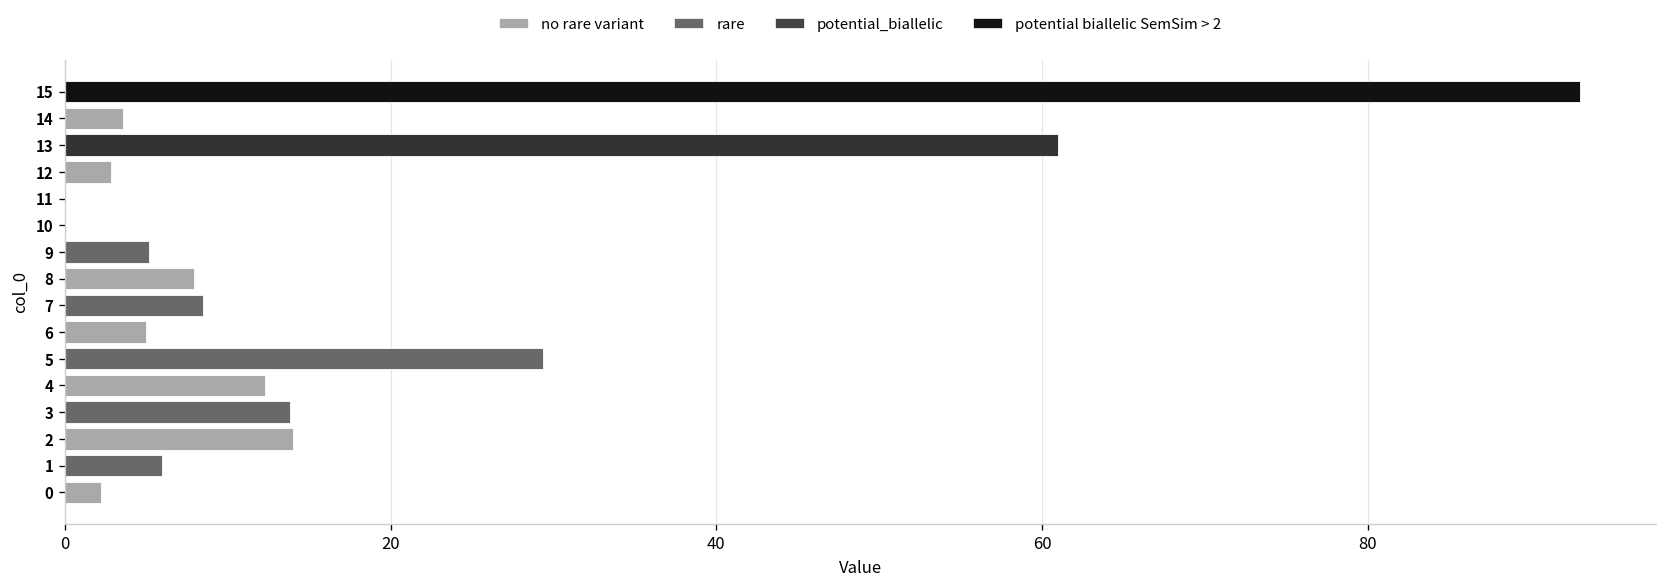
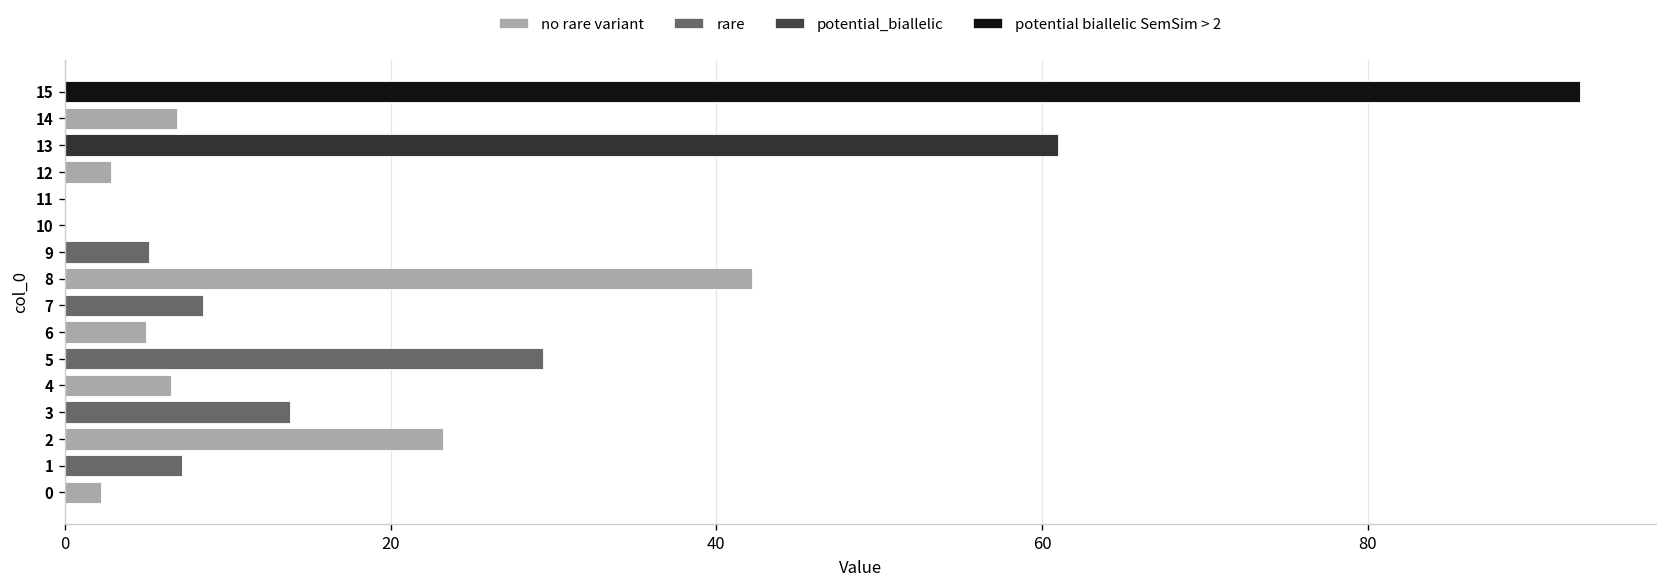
14: 3.6 -> 6.9
8: 8.0 -> 42.2
4: 12.3 -> 6.5
2: 14.0 -> 23.2
1: 6.0 -> 7.2
